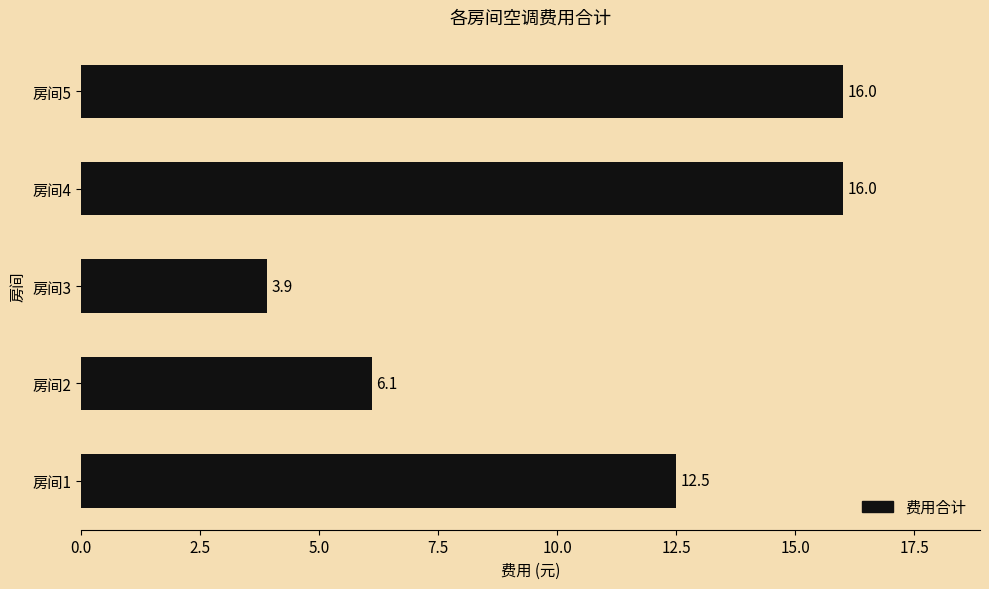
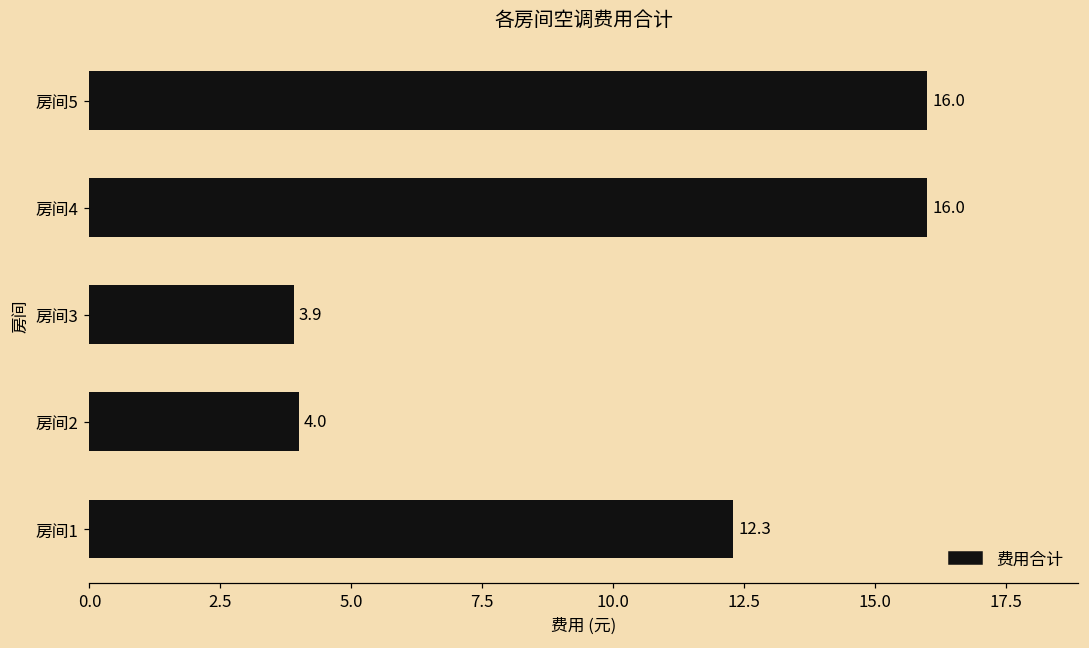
房间2: 6.1 -> 4.0
房间1: 12.5 -> 12.3
